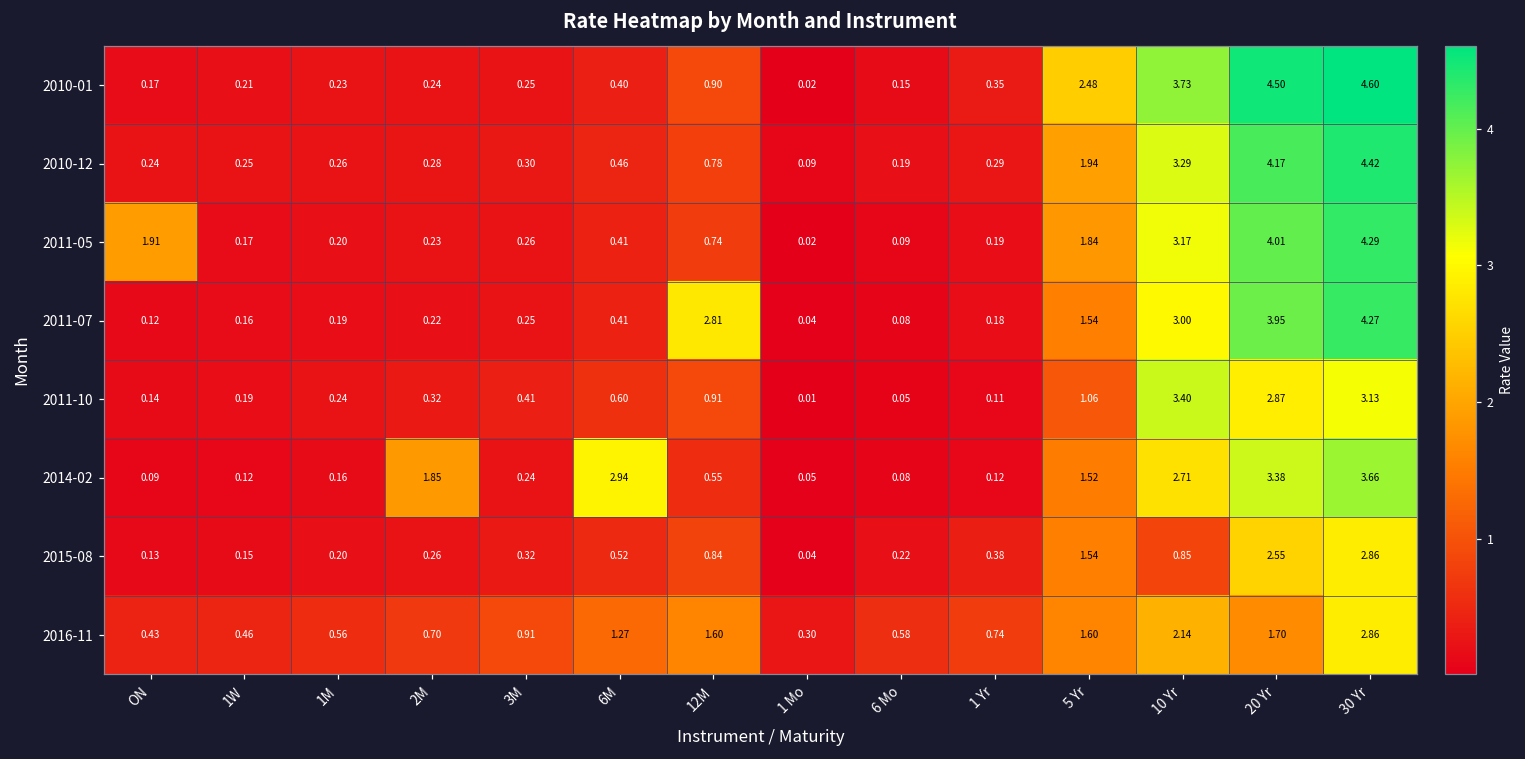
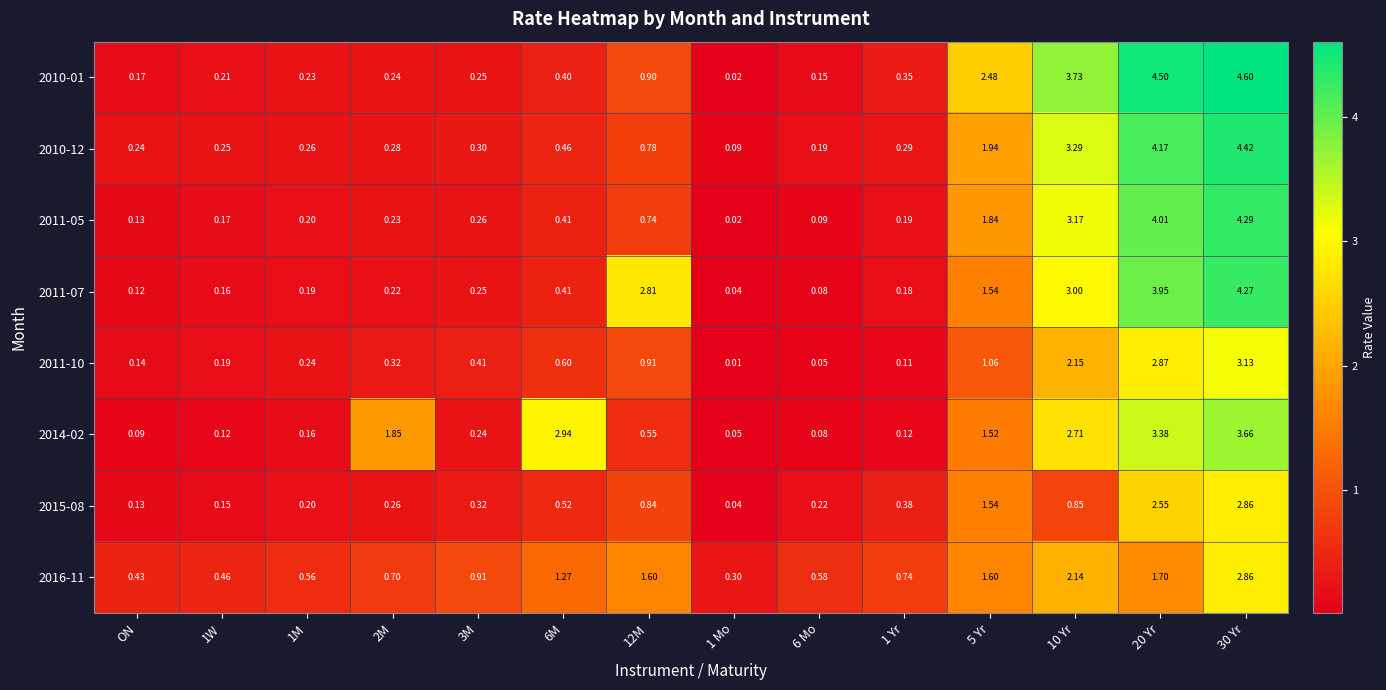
2011-05, ON: 1.91 -> 0.13
2011-10, 10 Yr: 3.40 -> 2.15
